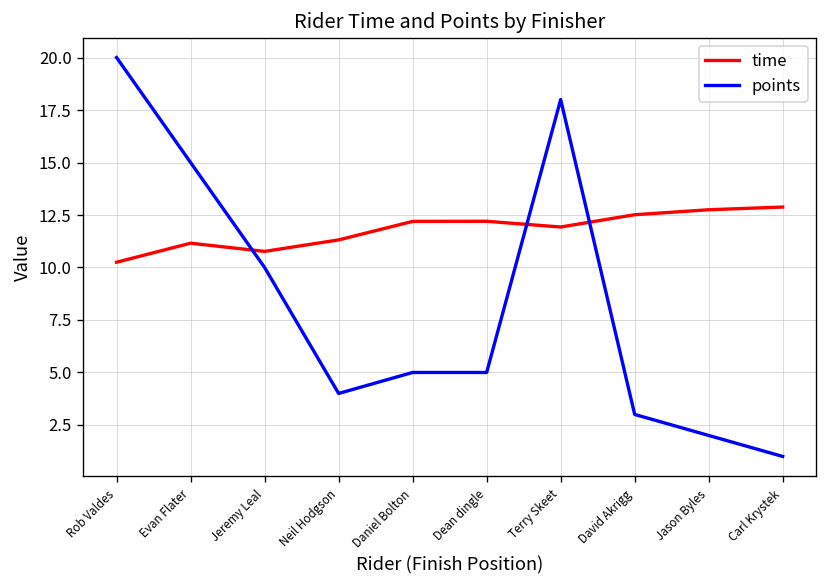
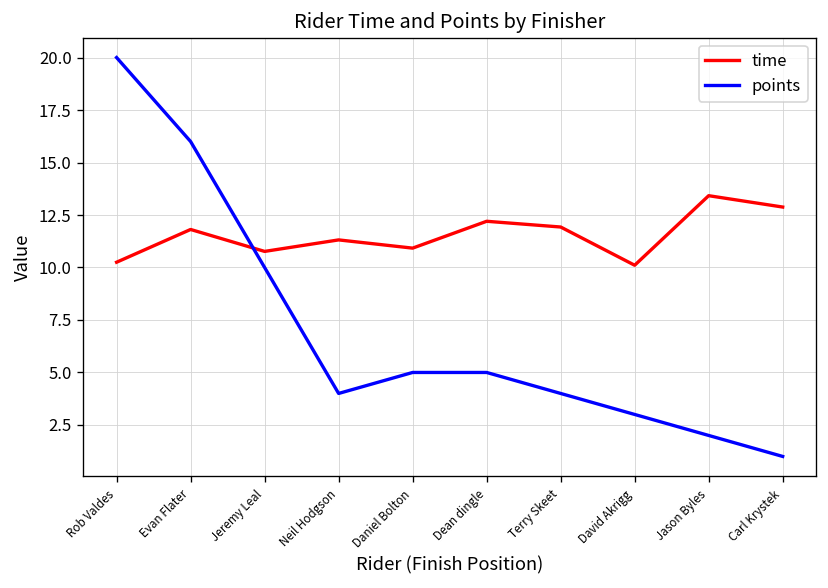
time, Evan Flater: 11.2 -> 11.8
points, Evan Flater: 15 -> 16
time, Daniel Bolton: 12.2 -> 10.9
points, Terry Skeet: 18 -> 4
time, David Akrigg: 12.5 -> 10.1
time, Jason Byles: 12.8 -> 13.4
